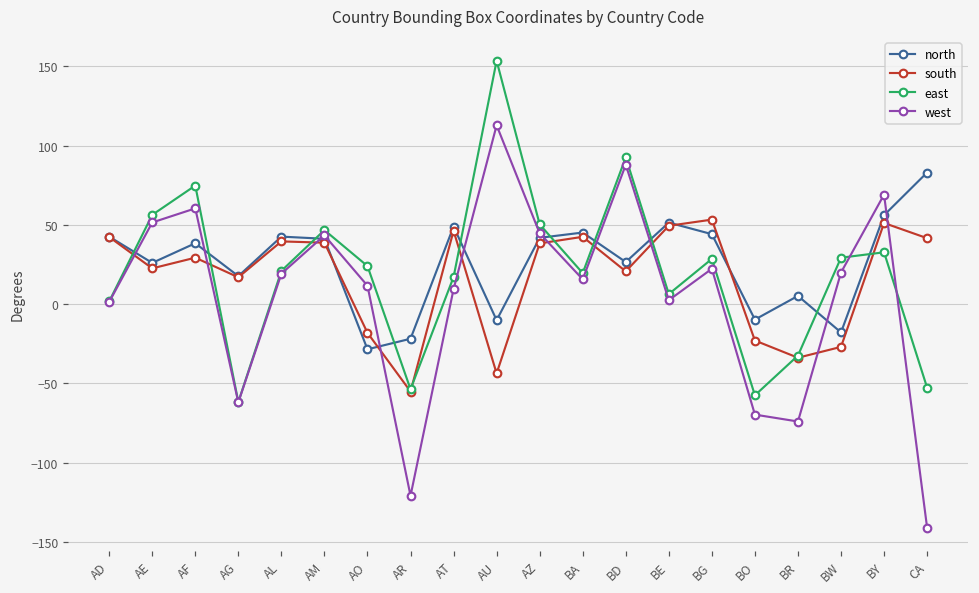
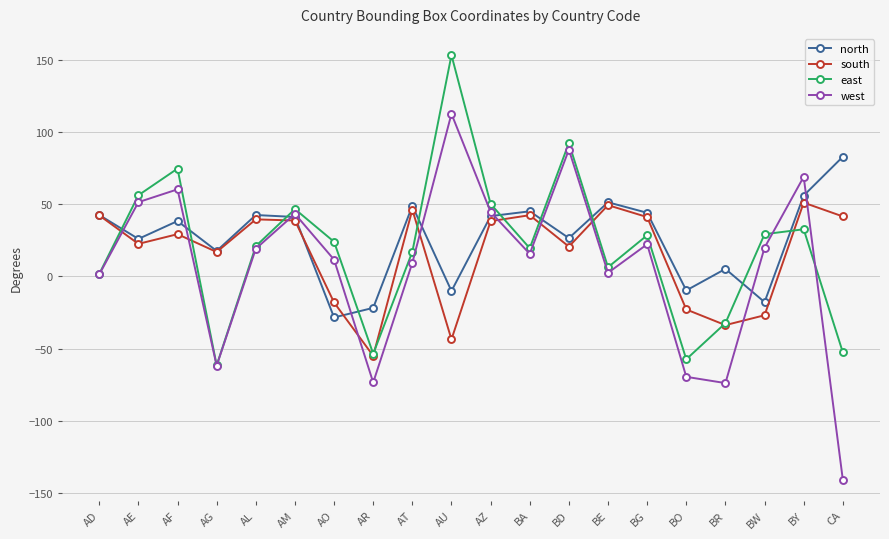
west, AR: -121 -> -74
south, BG: 53 -> 41
